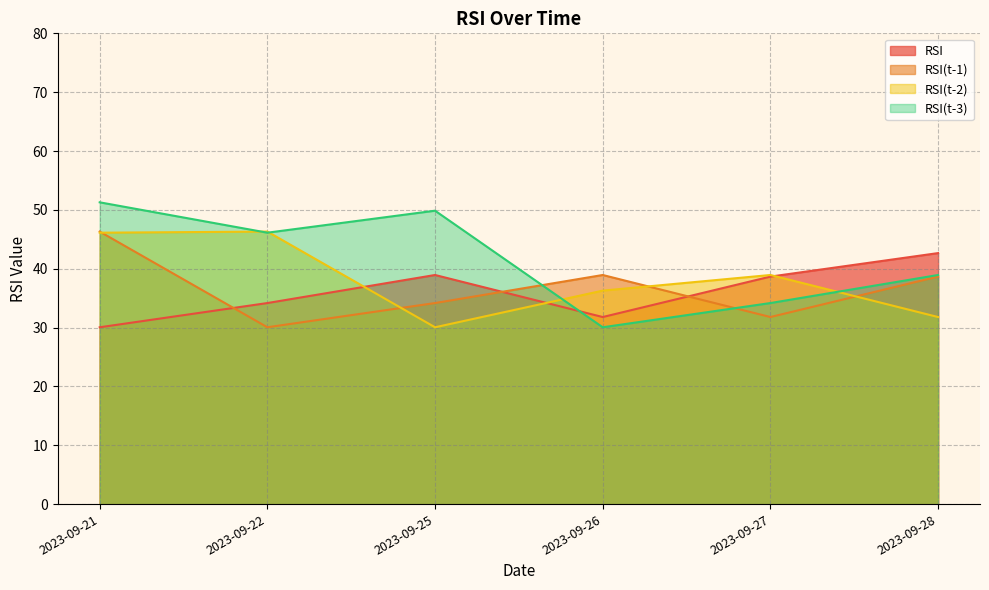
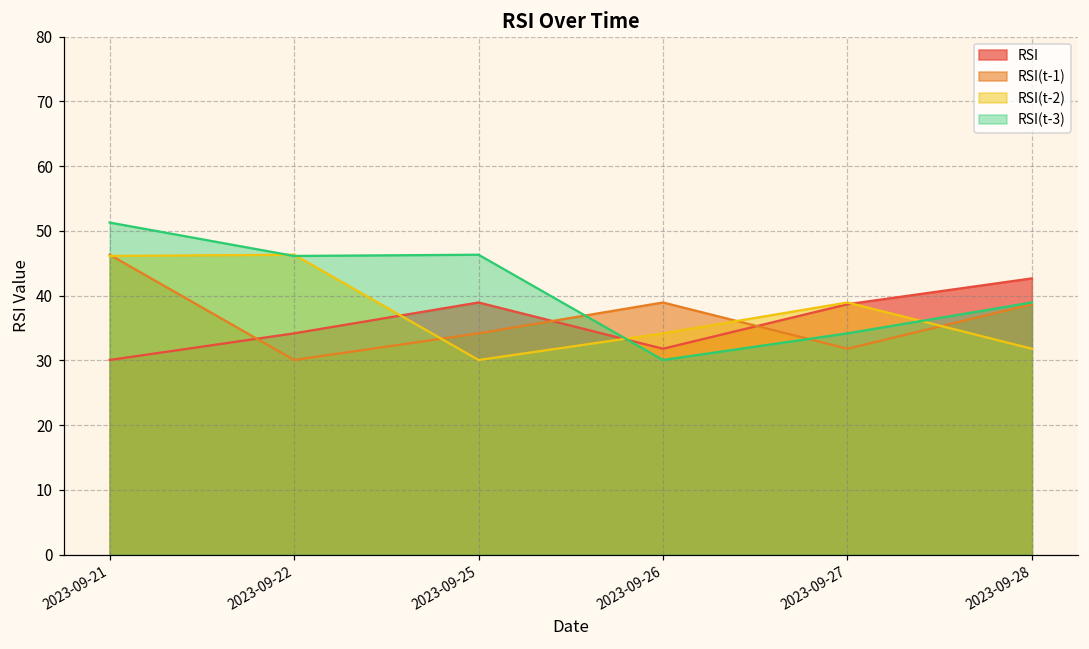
RSI(t-3), 2023-09-25: 50 -> 46
RSI(t-2), 2023-09-26: 36 -> 34
